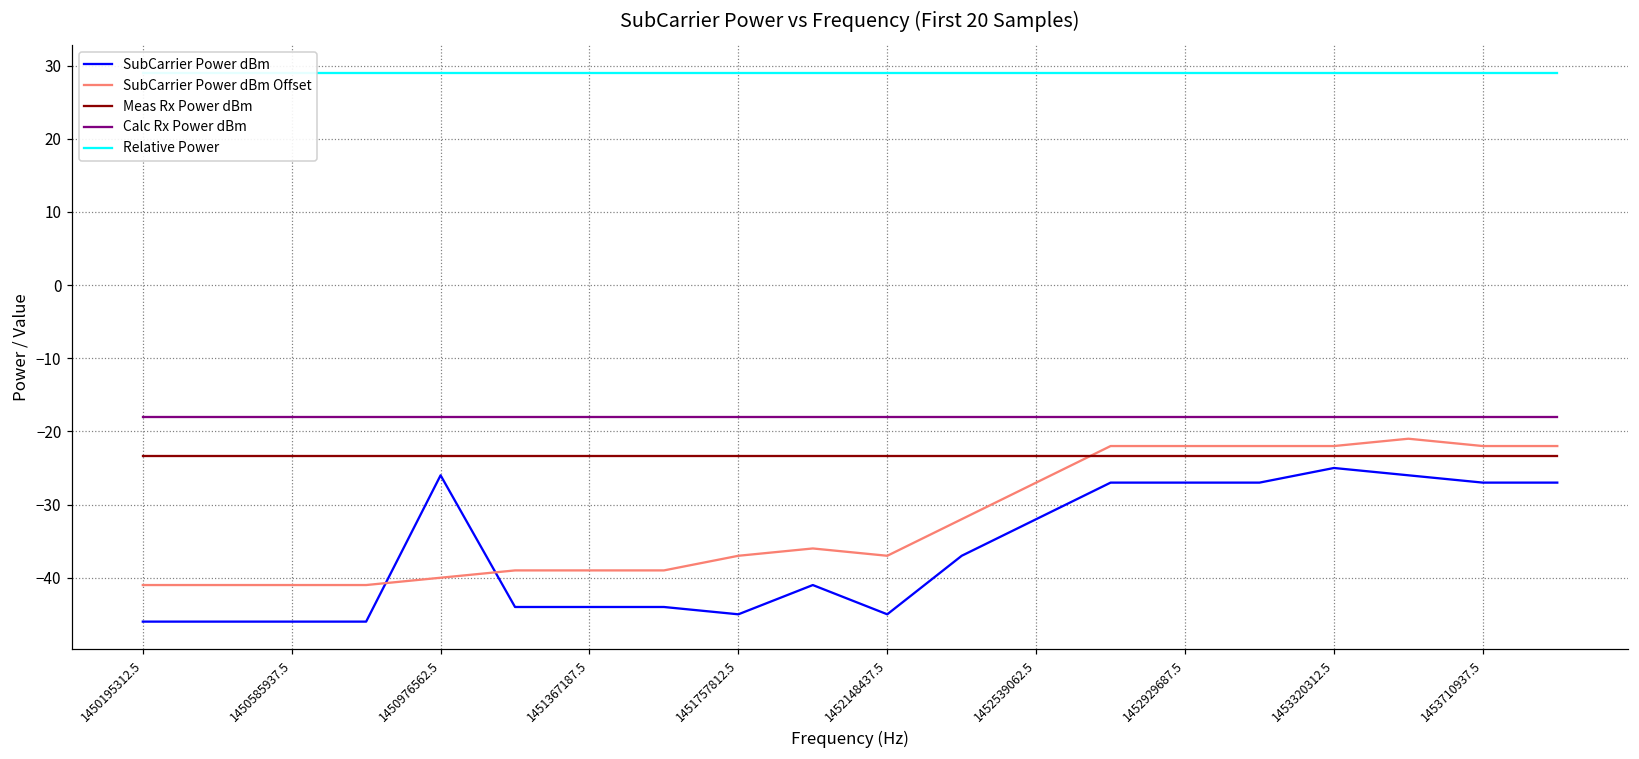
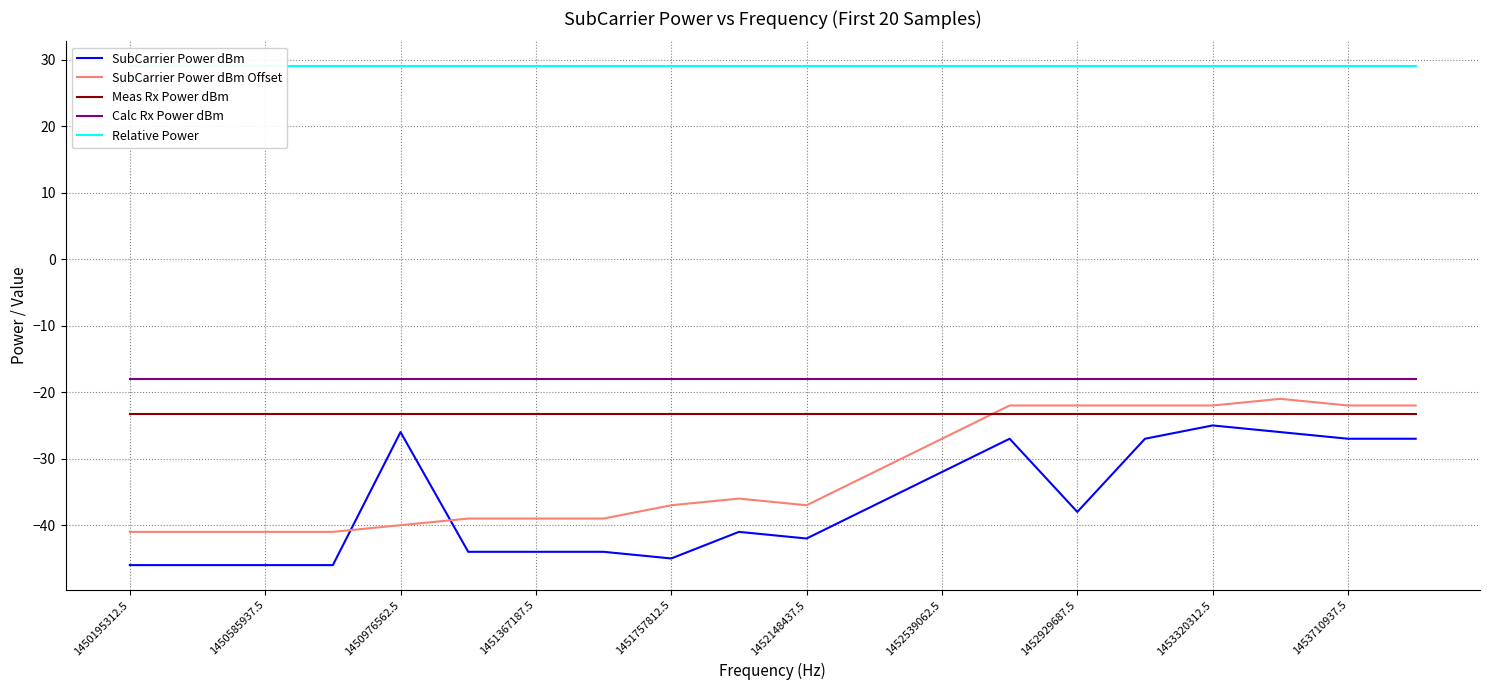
SubCarrier Power dBm, 1452148437.5: -45 -> -42
SubCarrier Power dBm, 1452929687.5: -27 -> -38
